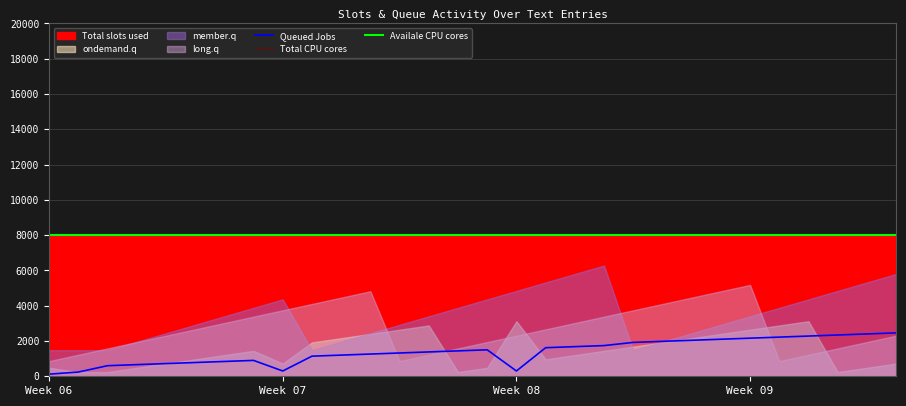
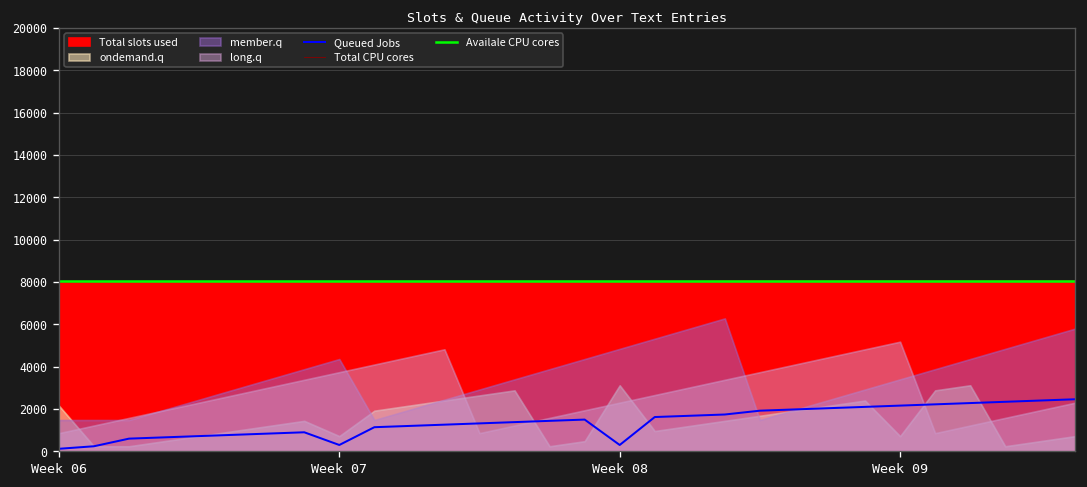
ondemand.q, Week 06: 500 -> 2200
ondemand.q, Week 09: 2600 -> 700
